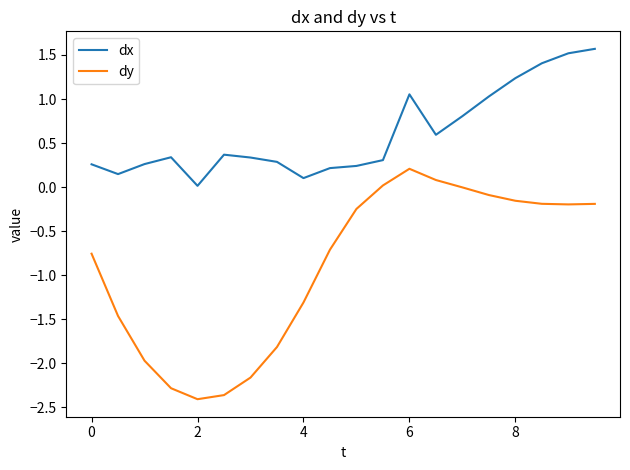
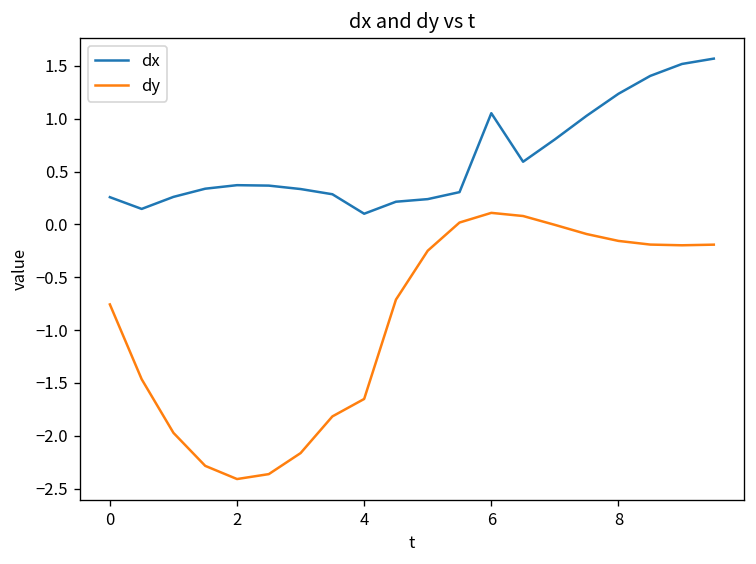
dx, 2: 0.0 -> 0.4
dy, 4: -1.3 -> -1.7
dy, 6: 0.2 -> 0.1
